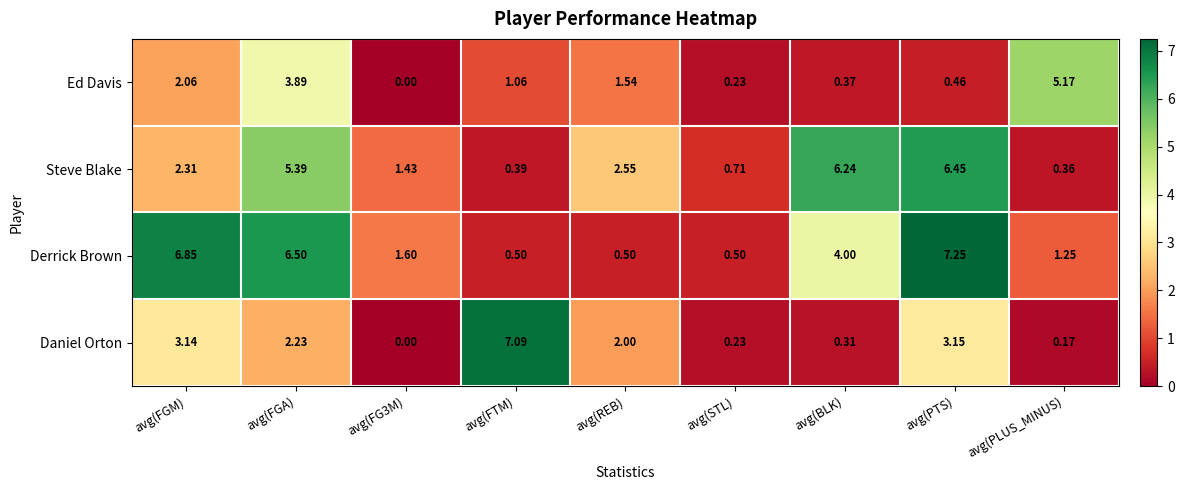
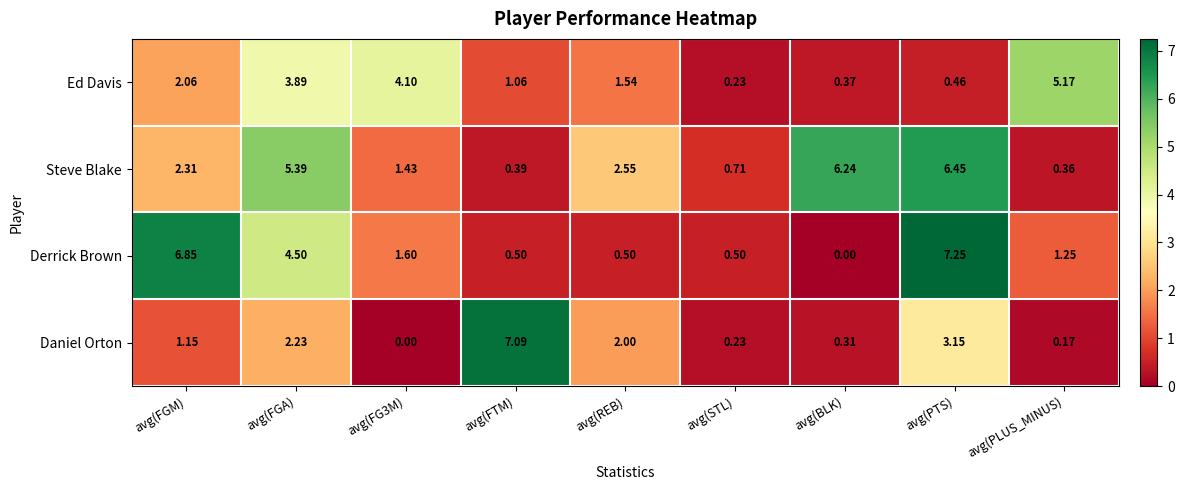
Ed Davis, avg(FG3M): 0.00 -> 4.10
Derrick Brown, avg(FGA): 6.50 -> 4.50
Derrick Brown, avg(BLK): 4.00 -> 0.00
Daniel Orton, avg(FGM): 3.14 -> 1.15
